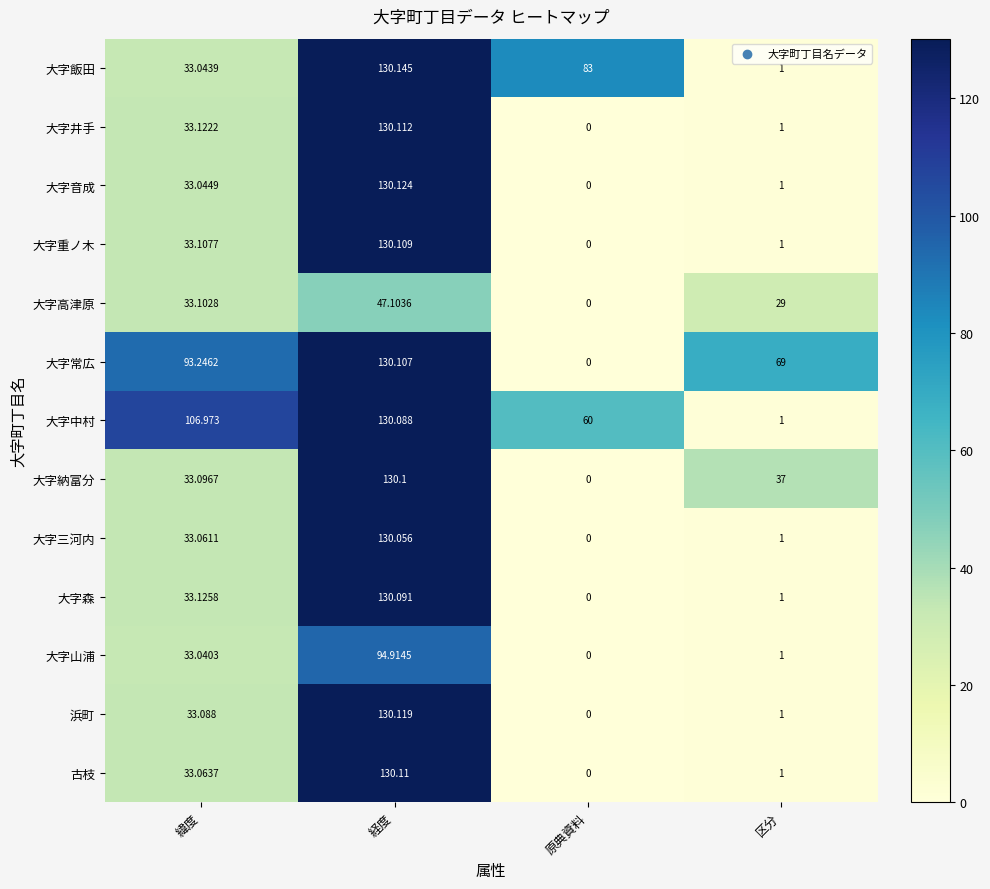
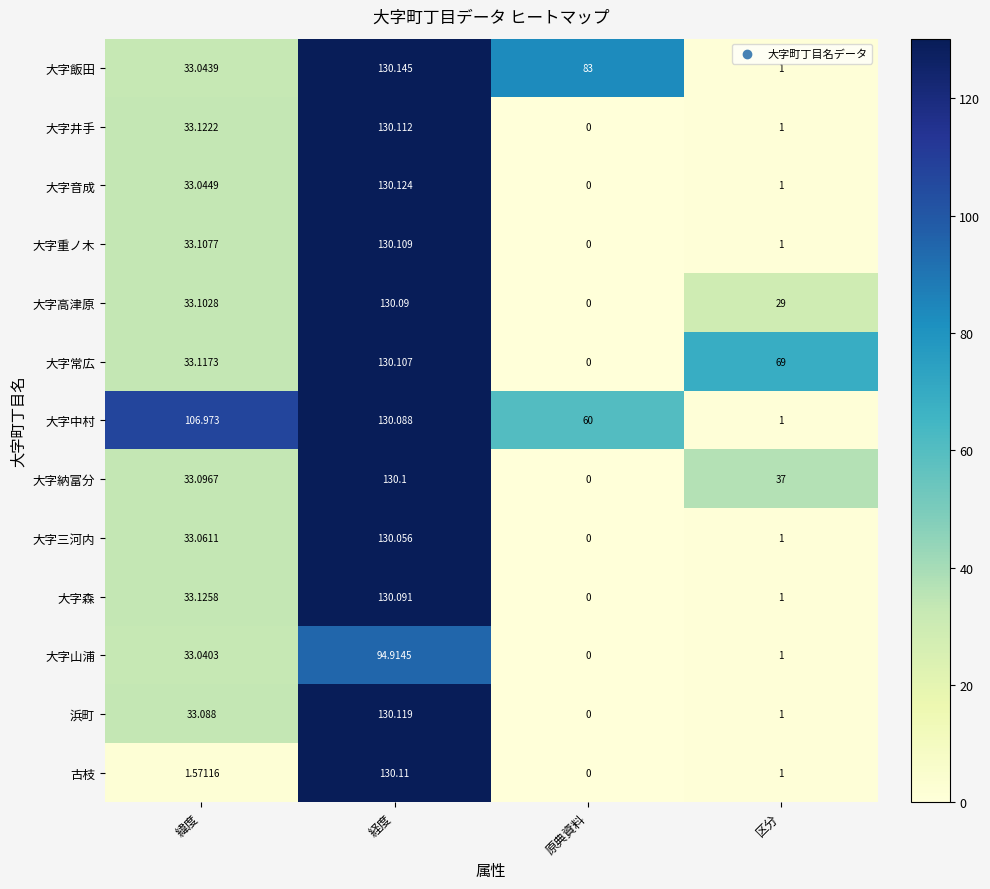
大字高津原, 経度: 47.1036 -> 130.09
大字常広, 緯度: 93.2462 -> 33.1173
古枝, 緯度: 33.0637 -> 1.57116
